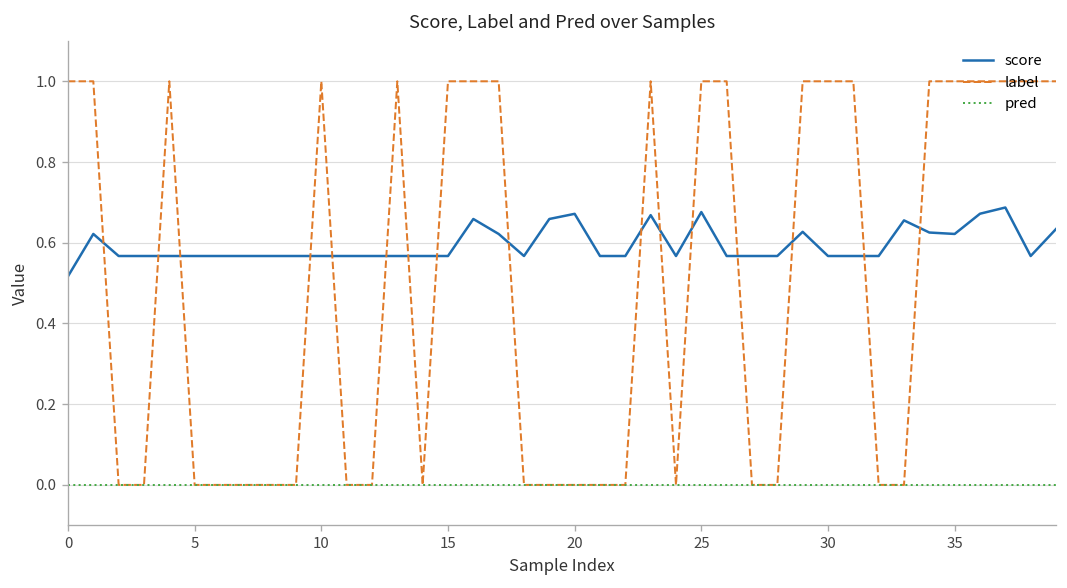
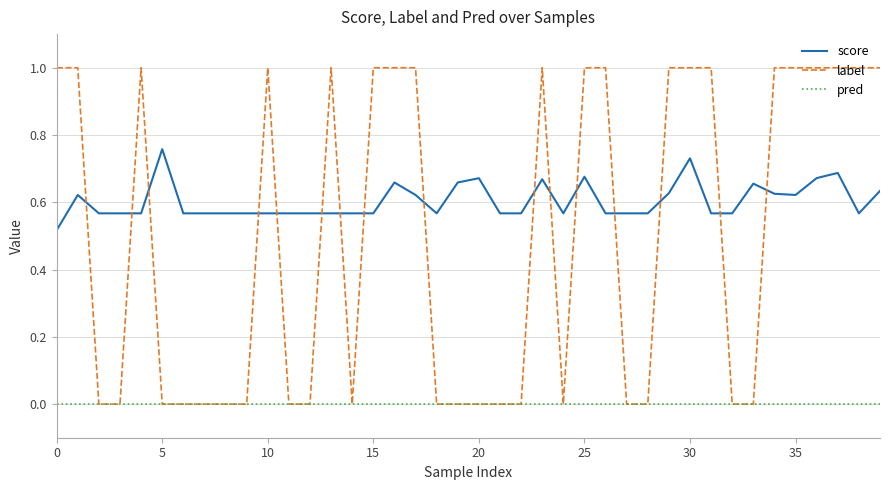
score, 5: 0.57 -> 0.76
score, 30: 0.57 -> 0.73
